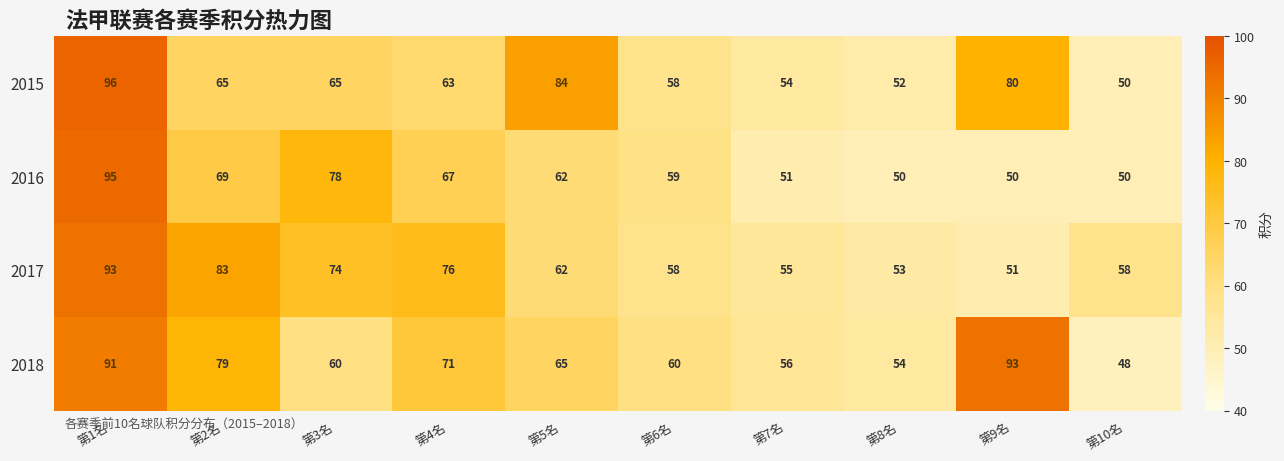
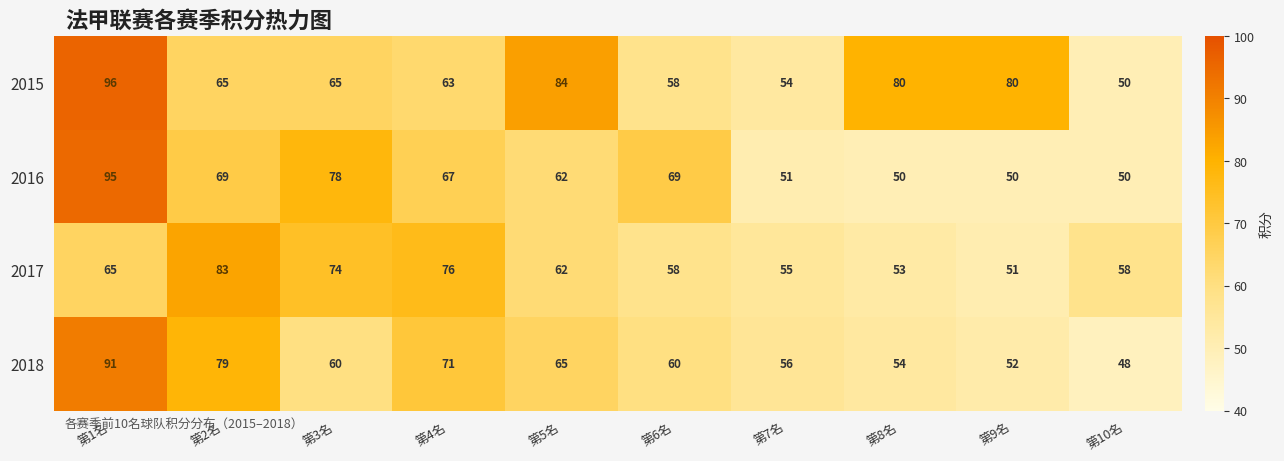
2015, 第8名: 52 -> 80
2016, 第6名: 59 -> 69
2017, 第1名: 93 -> 65
2018, 第9名: 93 -> 52
